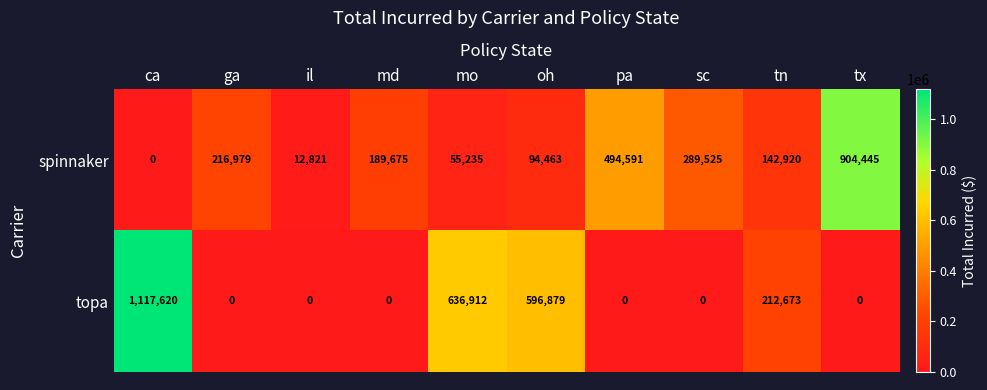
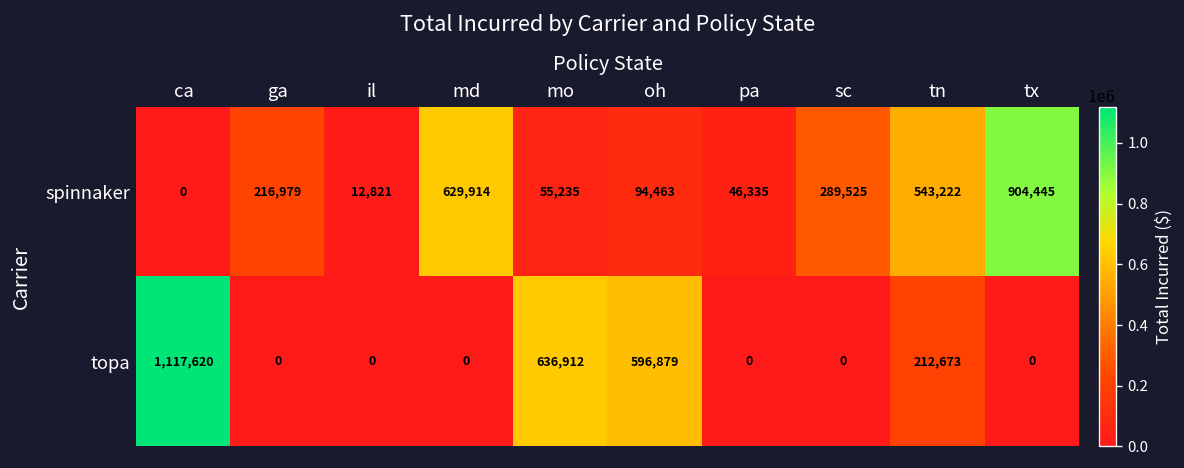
spinnaker, md: 189,675 -> 629,914
spinnaker, pa: 494,591 -> 46,335
spinnaker, tn: 142,920 -> 543,222
